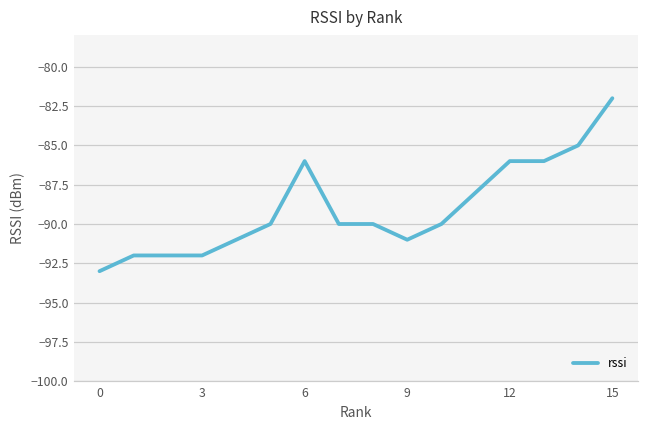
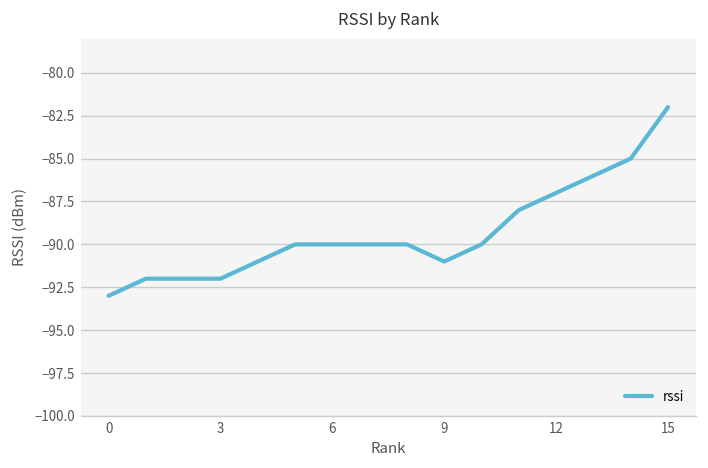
6: -86 -> -90
12: -86 -> -87
